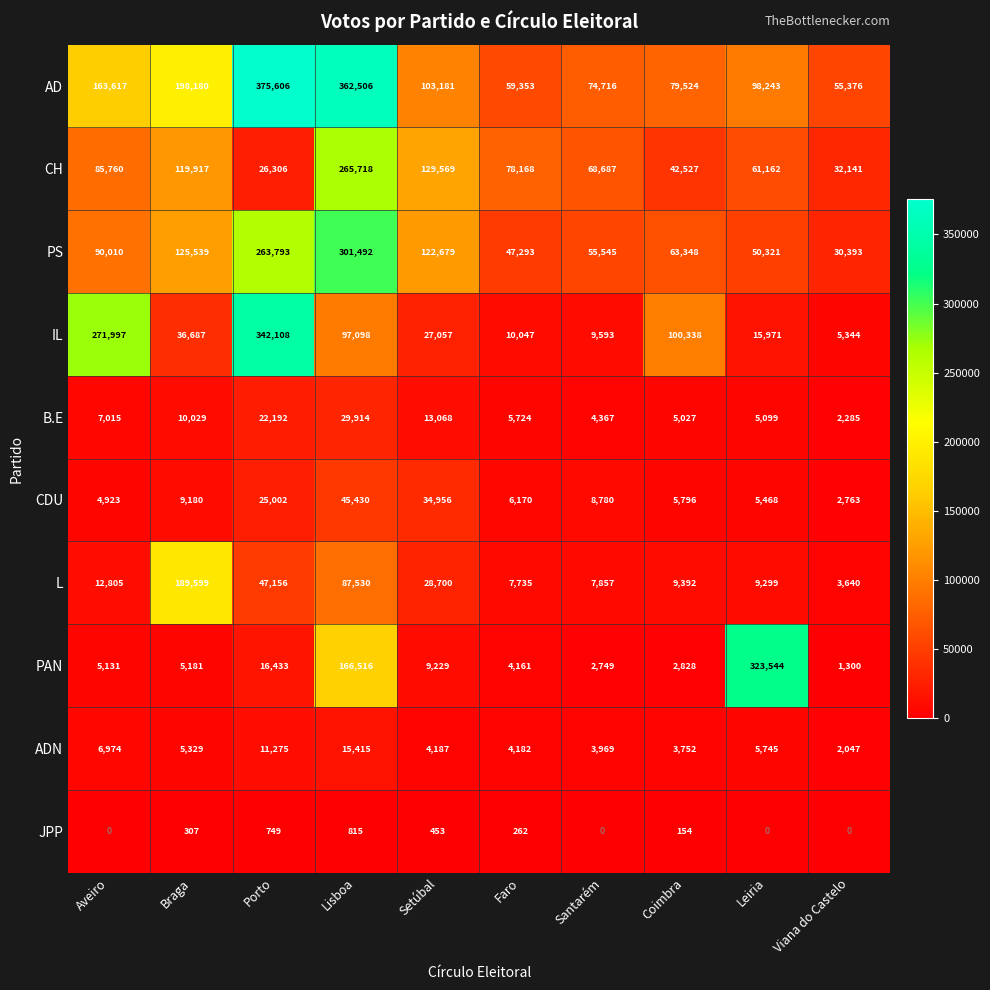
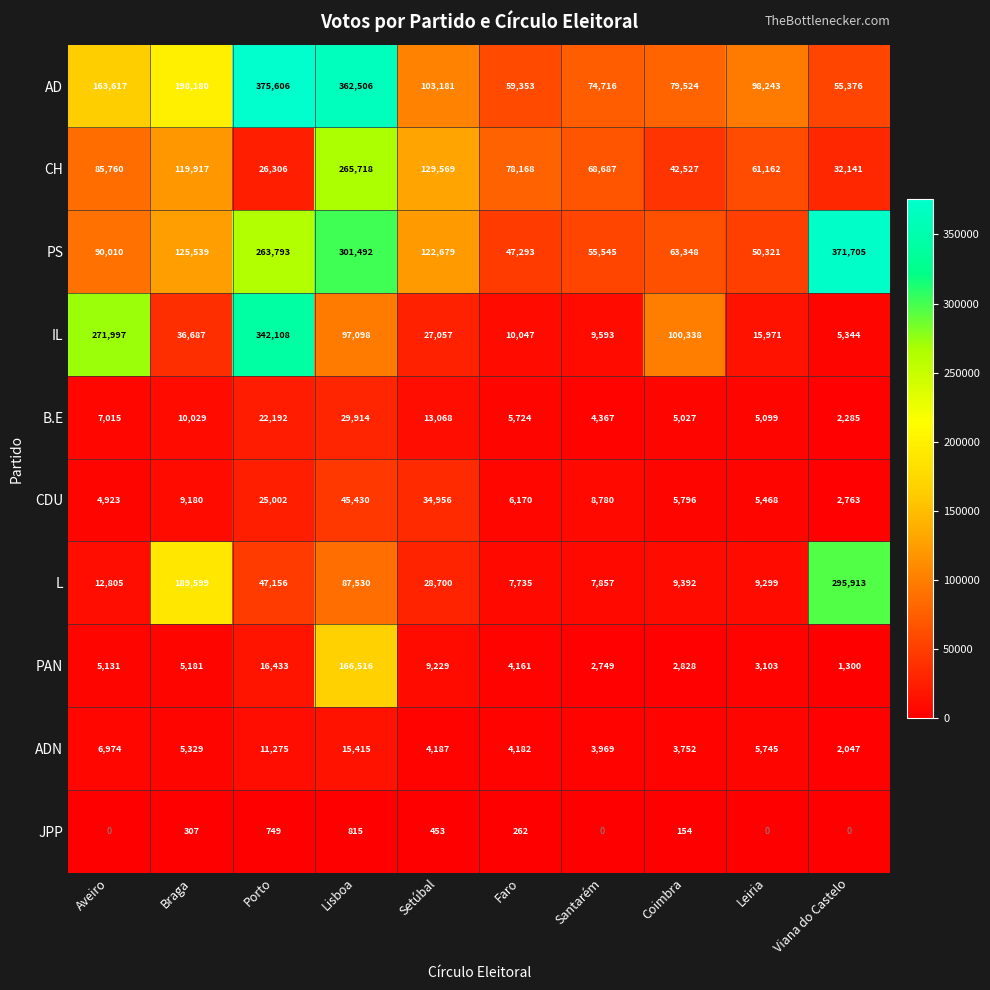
PS, Viana do Castelo: 30,393 -> 371,705
L, Viana do Castelo: 3,640 -> 295,913
PAN, Leiria: 323,544 -> 3,103
